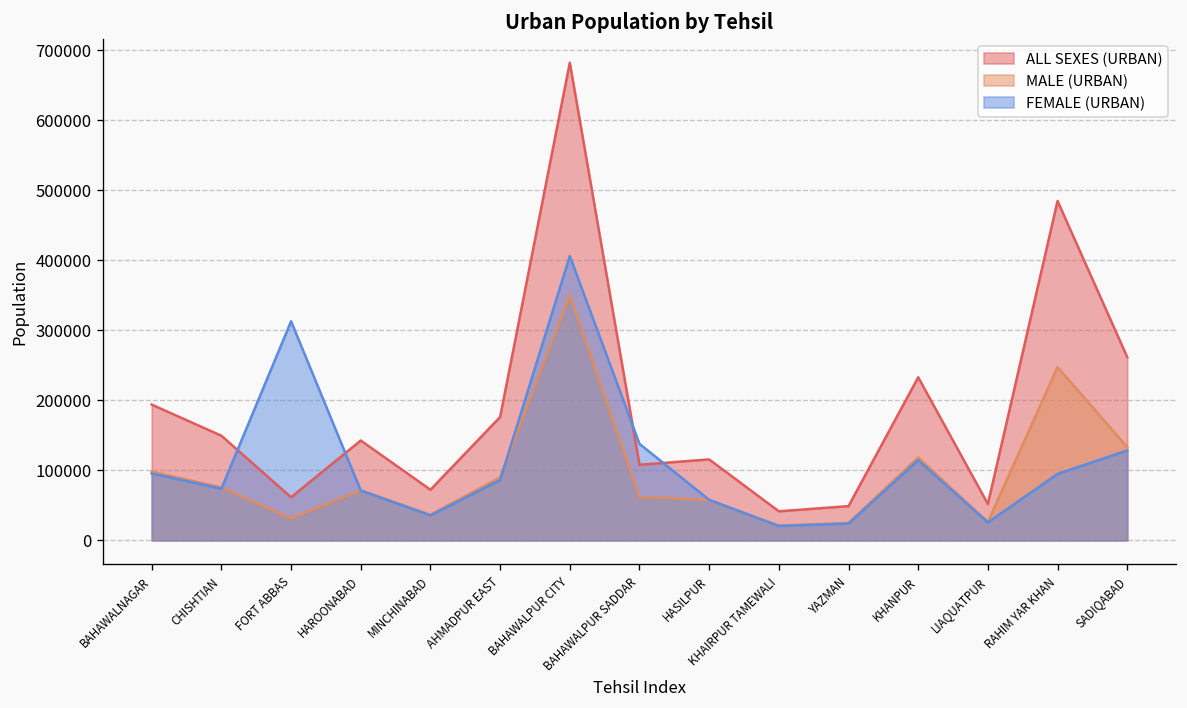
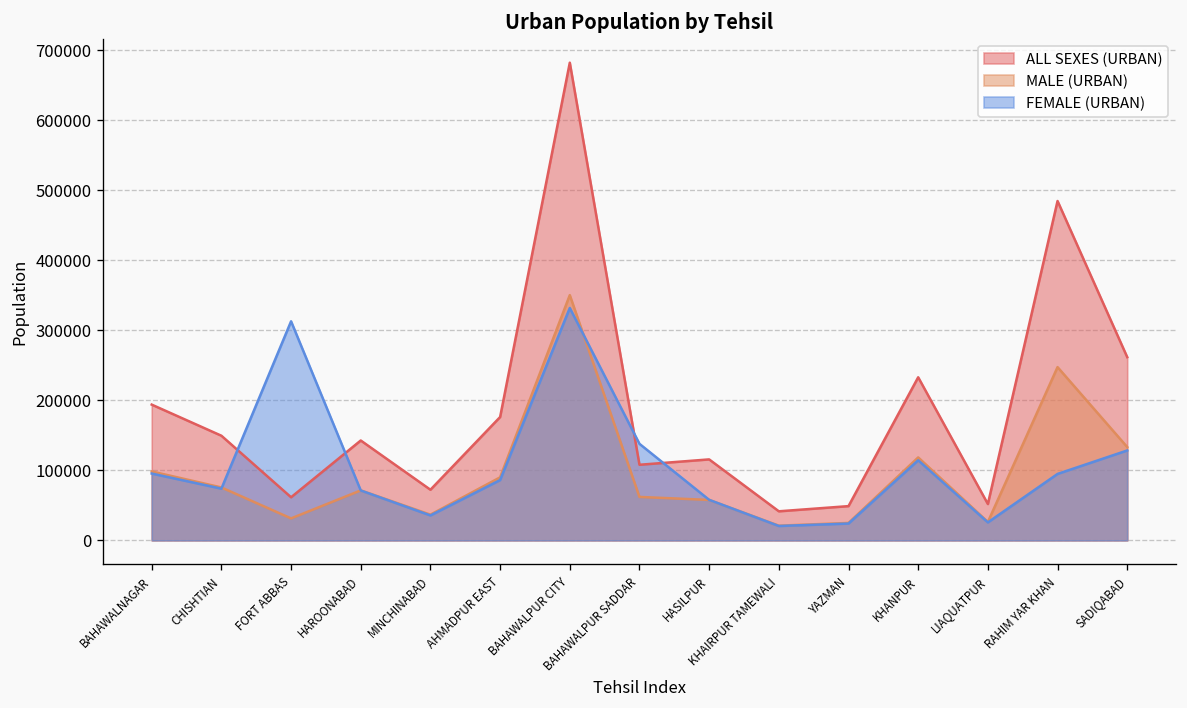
FEMALE (URBAN), BAHAWALPUR CITY: 410000 -> 330000
